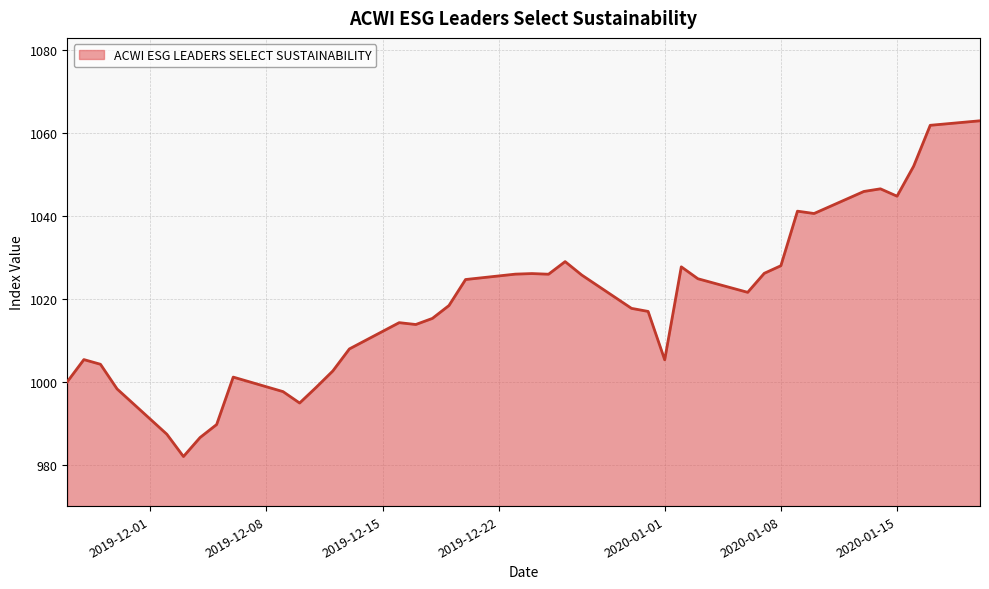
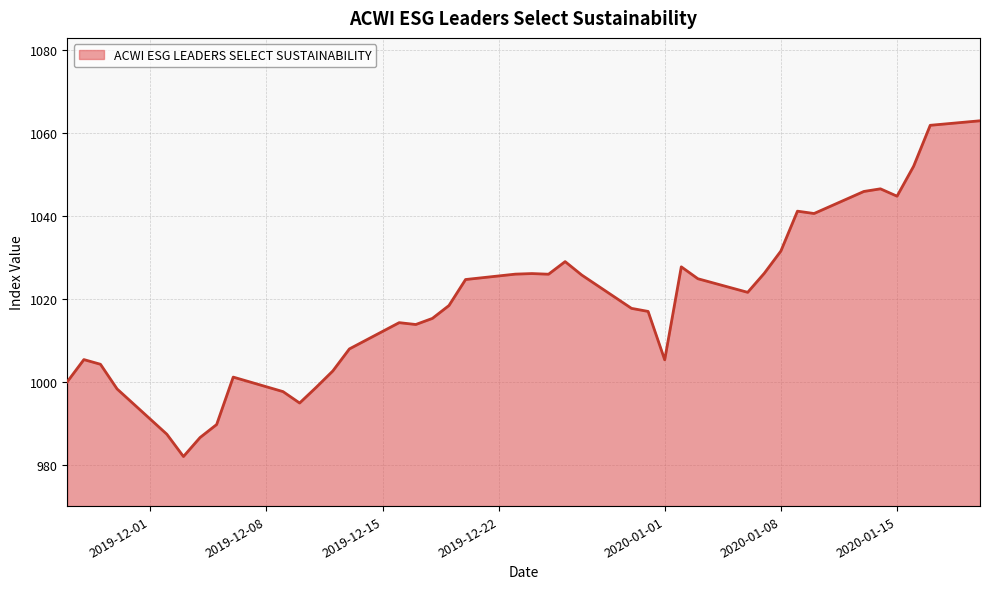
2020-01-08: 1028 -> 1032
